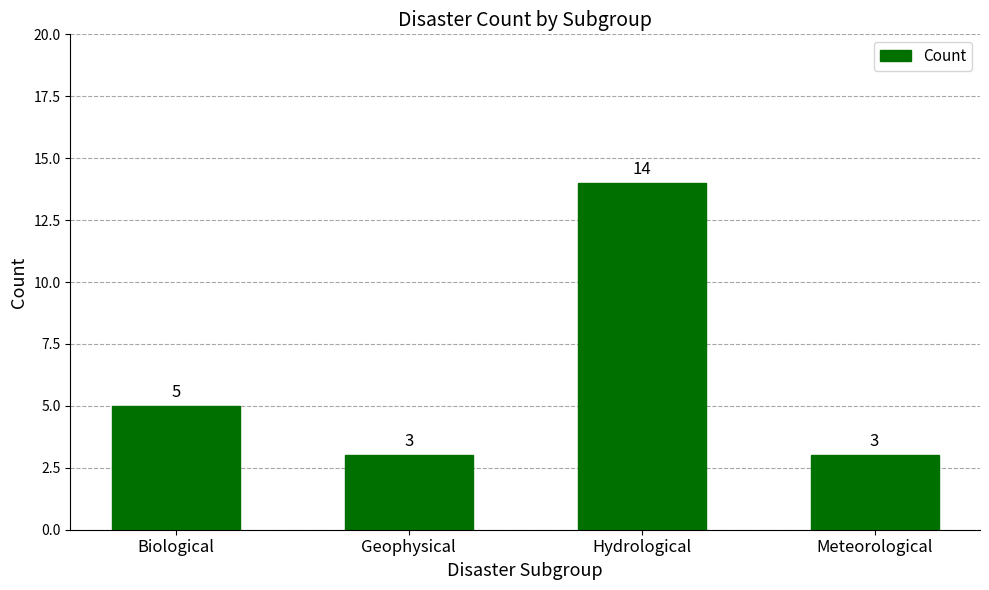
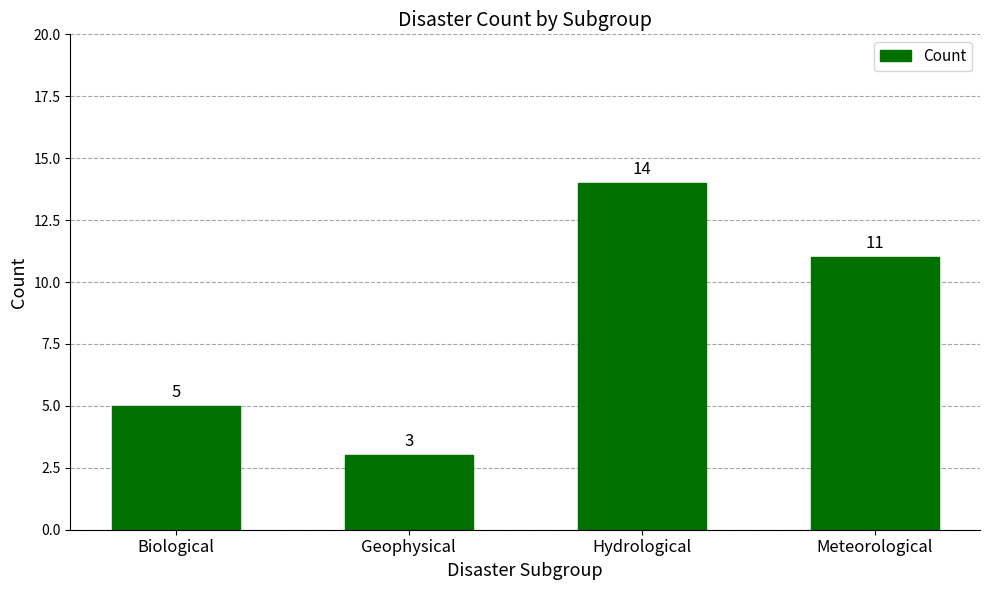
Meteorological: 3 -> 11
